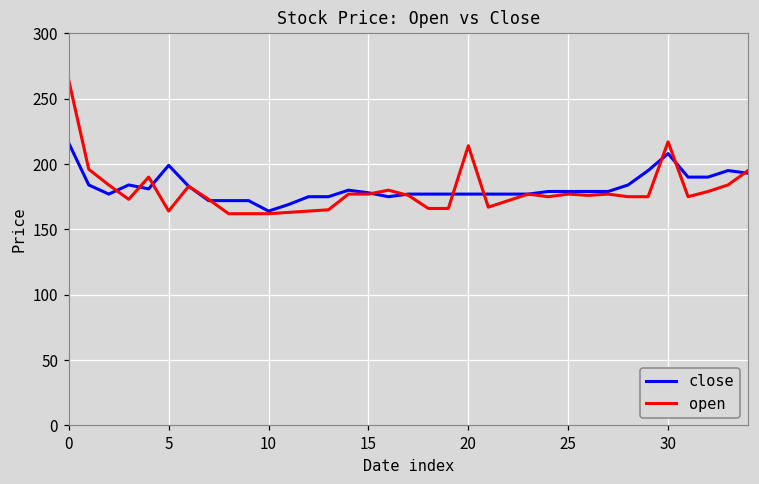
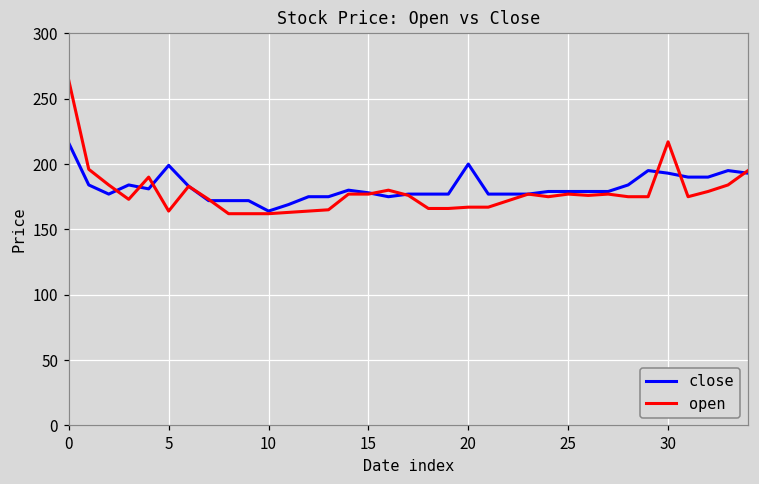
close, 20: 177 -> 200
open, 20: 214 -> 167
close, 30: 208 -> 193
